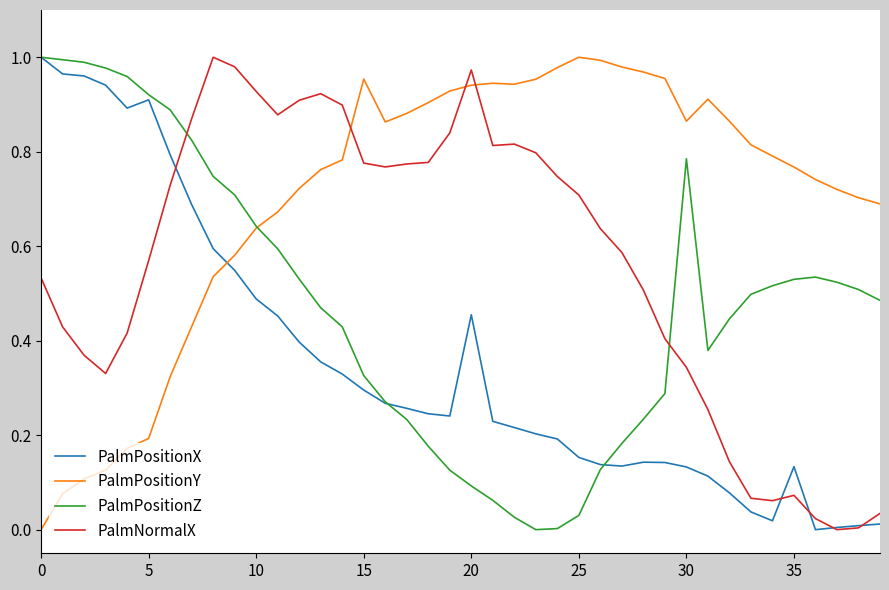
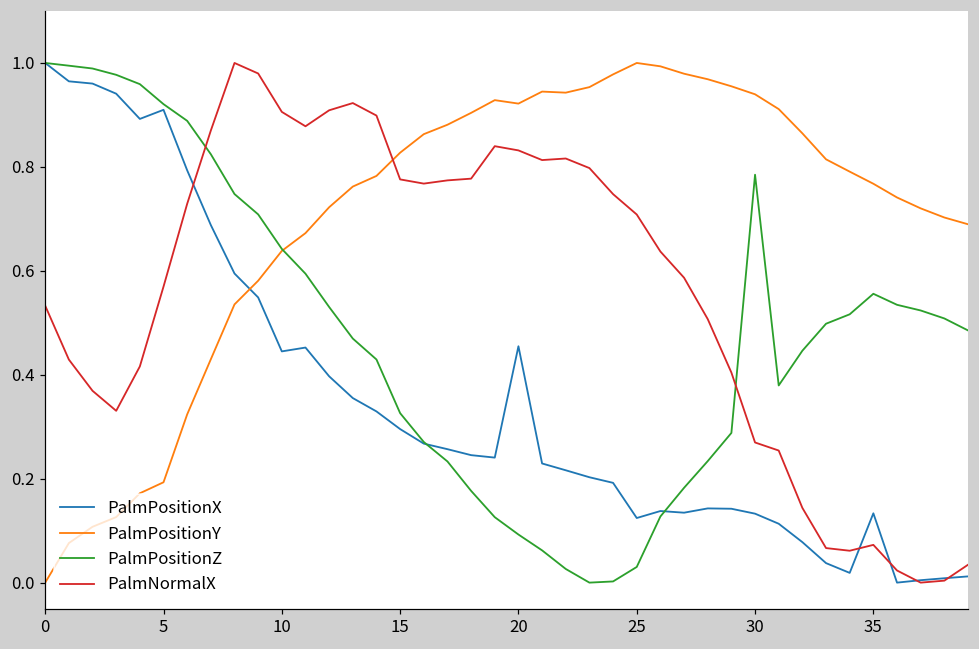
PalmPositionX, 10: 0.49 -> 0.44
PalmNormalX, 10: 0.93 -> 0.91
PalmPositionY, 15: 0.95 -> 0.83
PalmPositionY, 20: 0.94 -> 0.92
PalmNormalX, 20: 0.97 -> 0.83
PalmPositionX, 25: 0.15 -> 0.12
PalmPositionY, 30: 0.86 -> 0.94
PalmNormalX, 30: 0.34 -> 0.27
PalmPositionZ, 35: 0.53 -> 0.56
